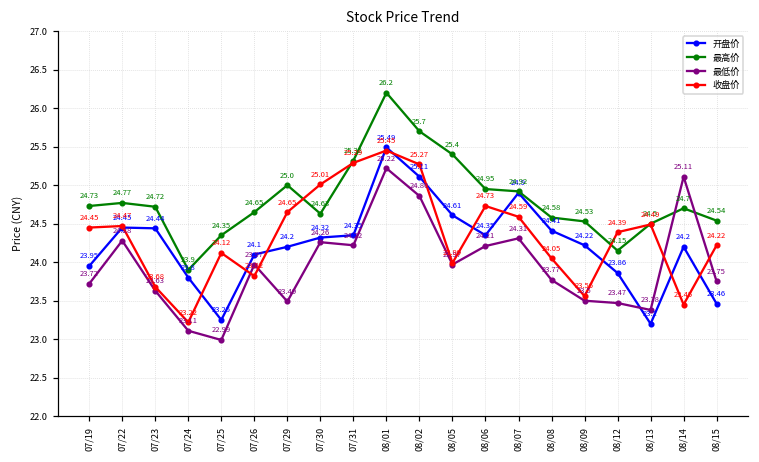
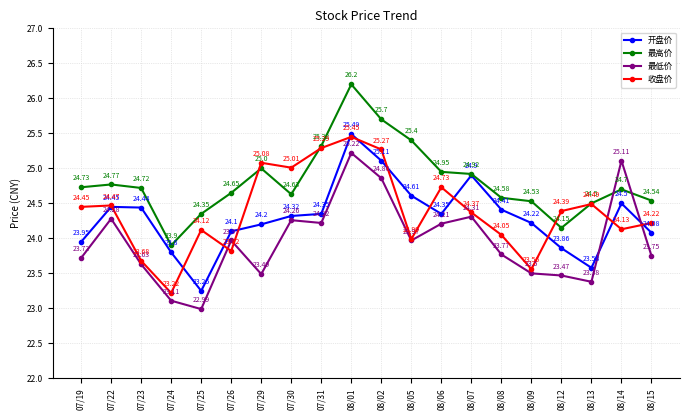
收盘价, 07/29: 24.65 -> 25.08
收盘价, 08/07: 24.59 -> 24.37
开盘价, 08/13: 23.2 -> 23.58
开盘价, 08/14: 24.2 -> 24.5
收盘价, 08/14: 23.45 -> 24.13
开盘价, 08/15: 23.46 -> 24.08
